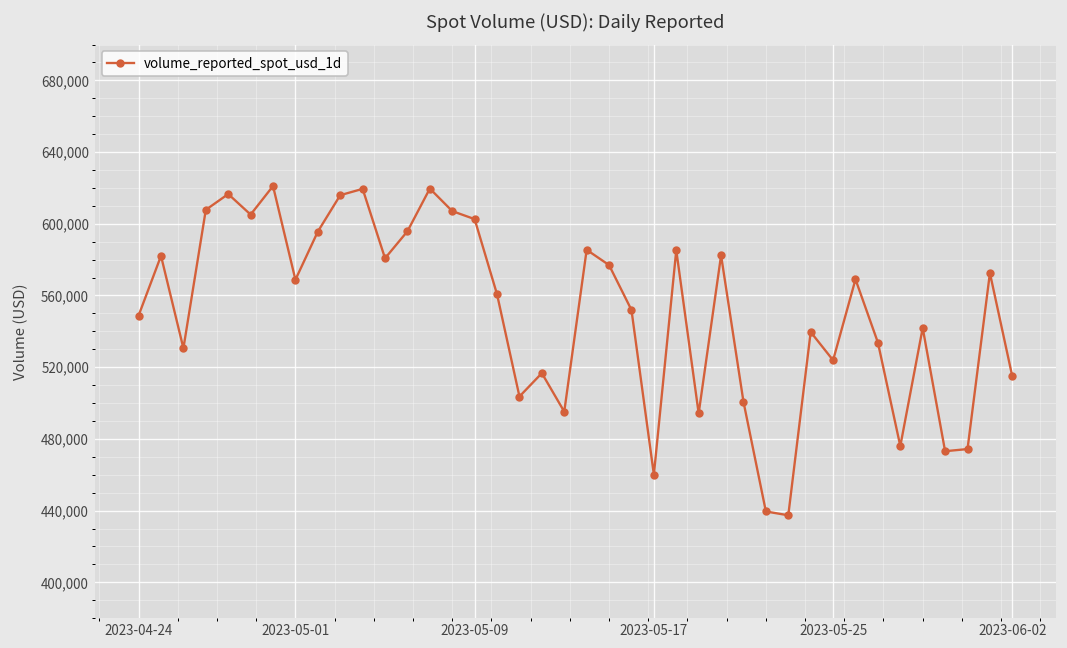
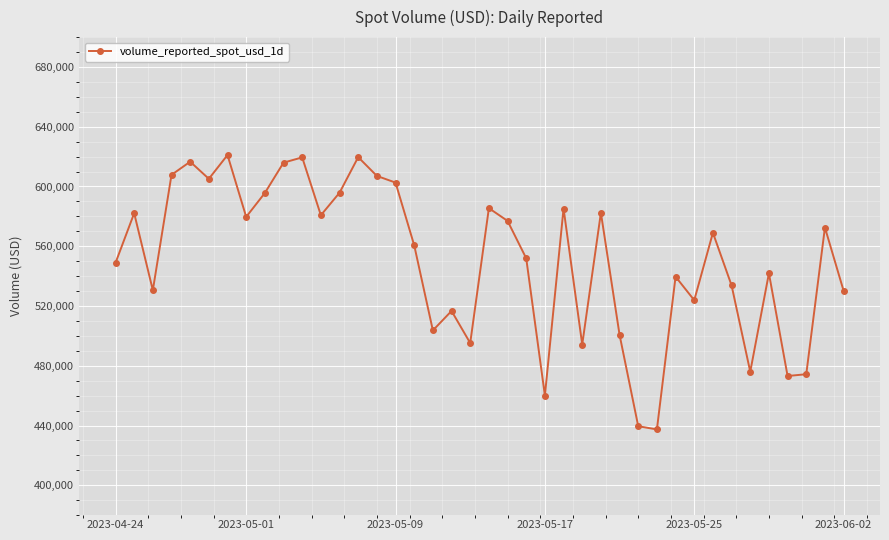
2023-05-01: 569,000 -> 580,000
2023-06-02: 515,000 -> 530,000
